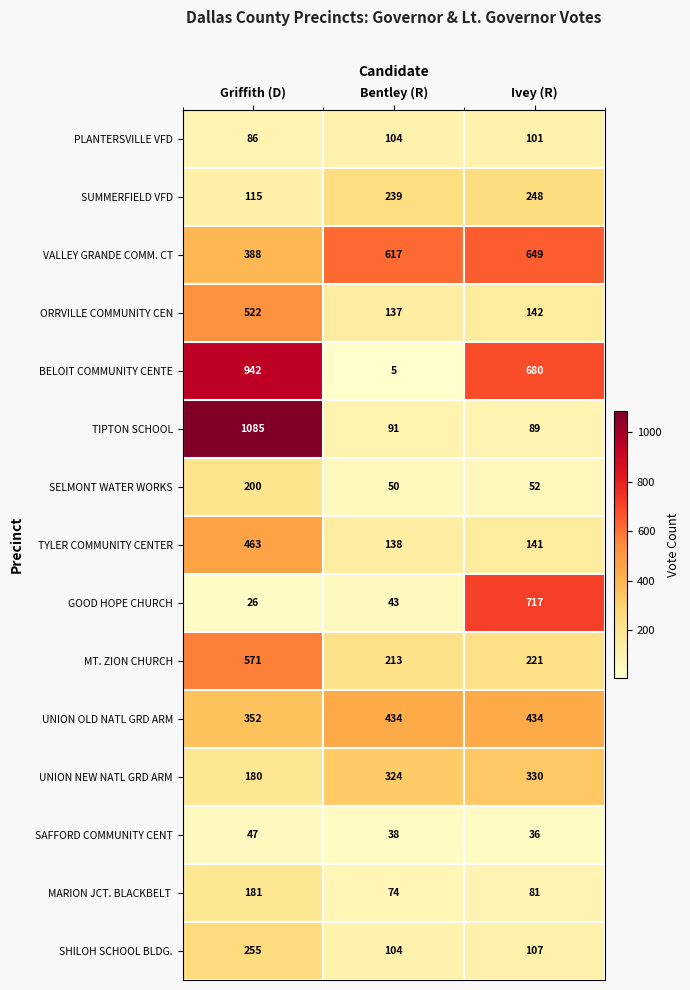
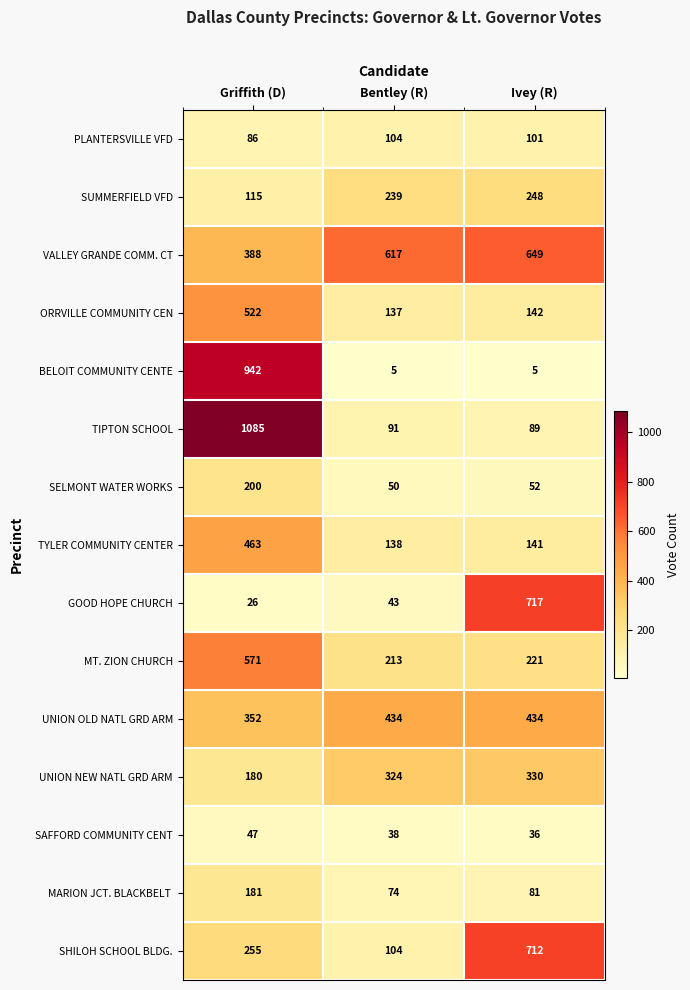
BELOIT COMMUNITY CENTE, Ivey (R): 680 -> 5
SHILOH SCHOOL BLDG., Ivey (R): 107 -> 712
